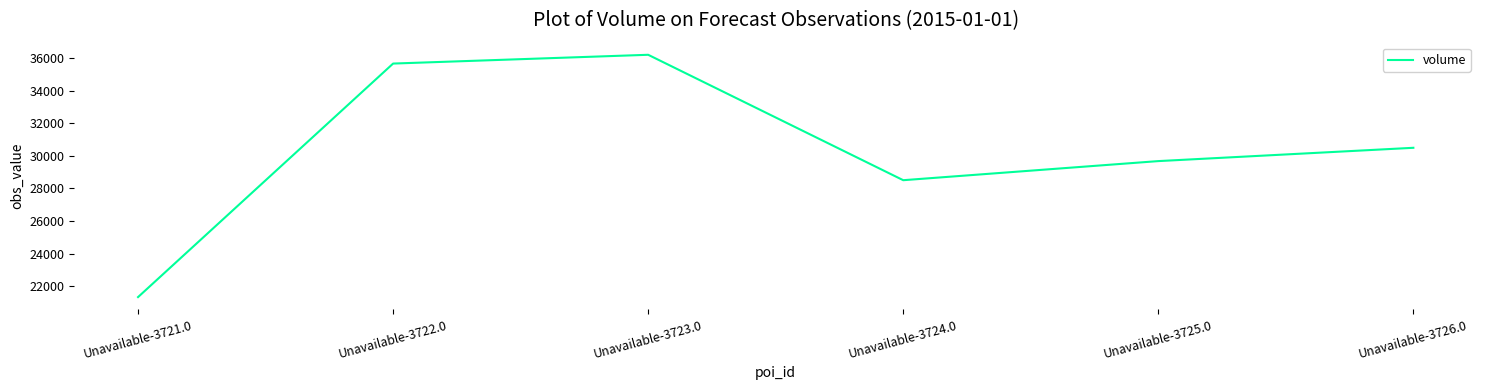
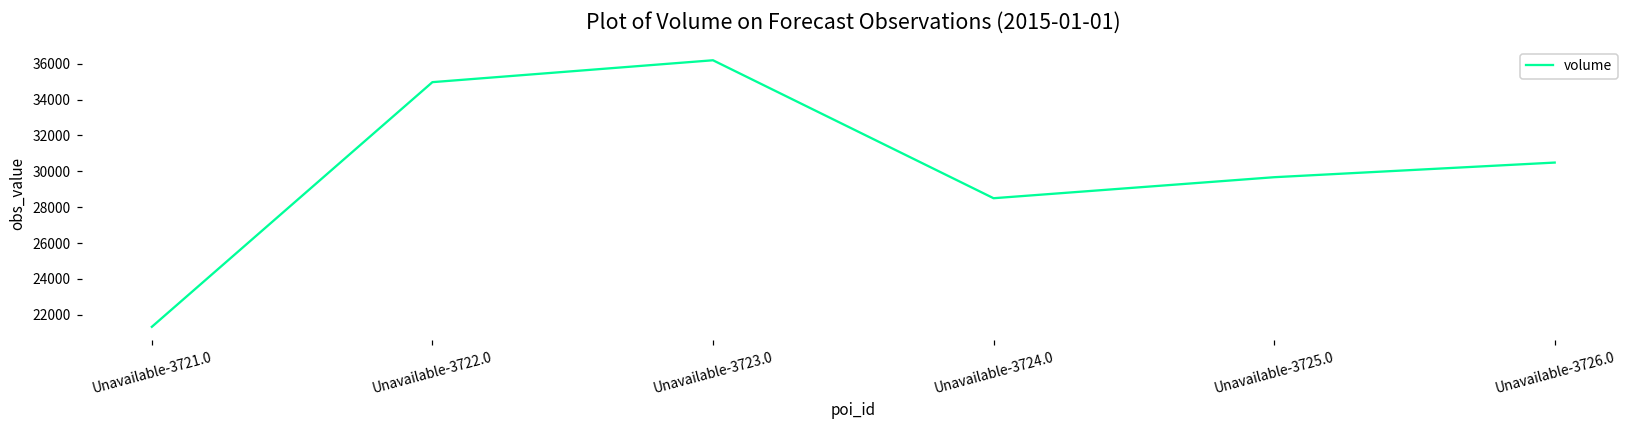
Unavailable-3722.0: 35700 -> 35000
